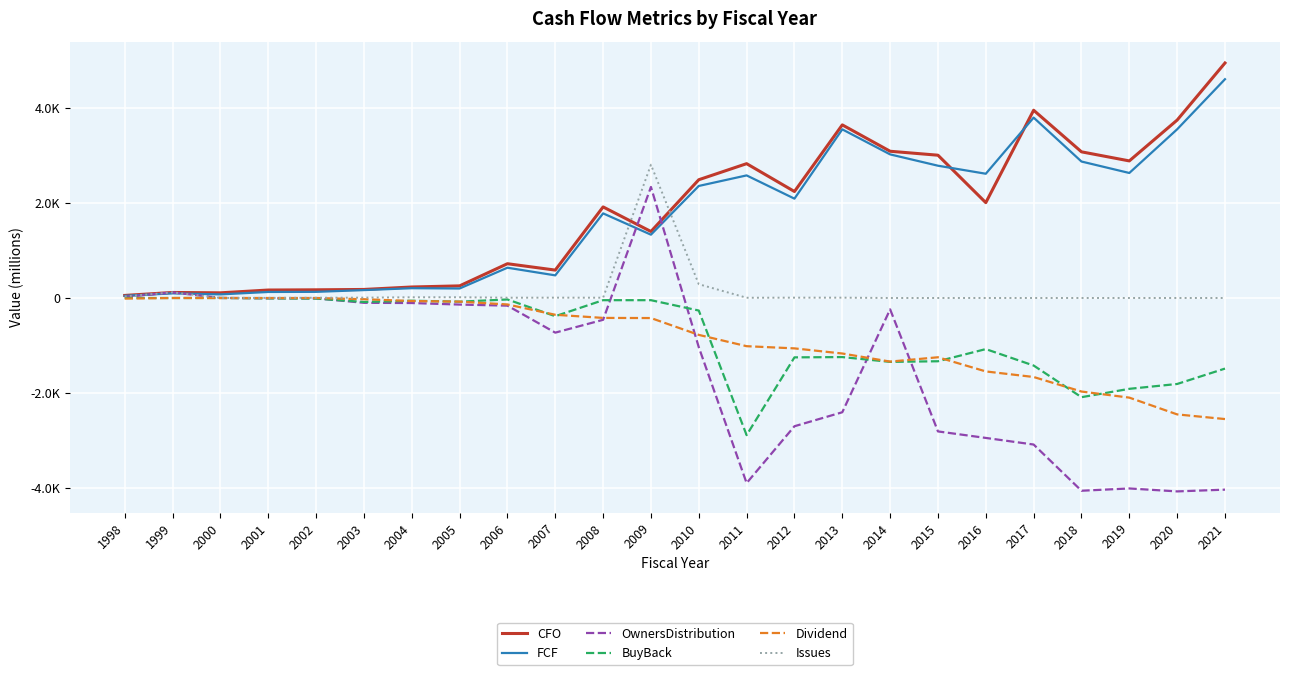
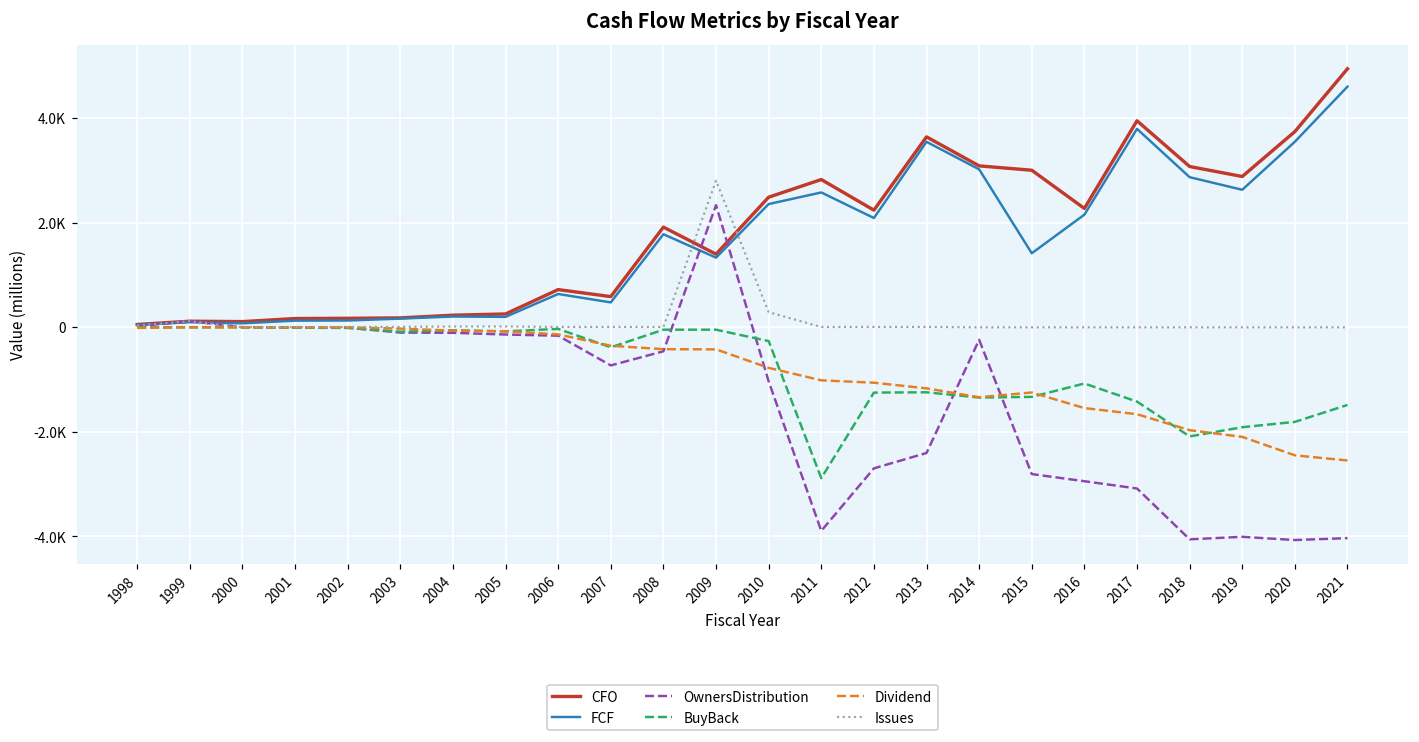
FCF, 2015: 2800 -> 1400
CFO, 2016: 2000 -> 2300
FCF, 2016: 2600 -> 2200
